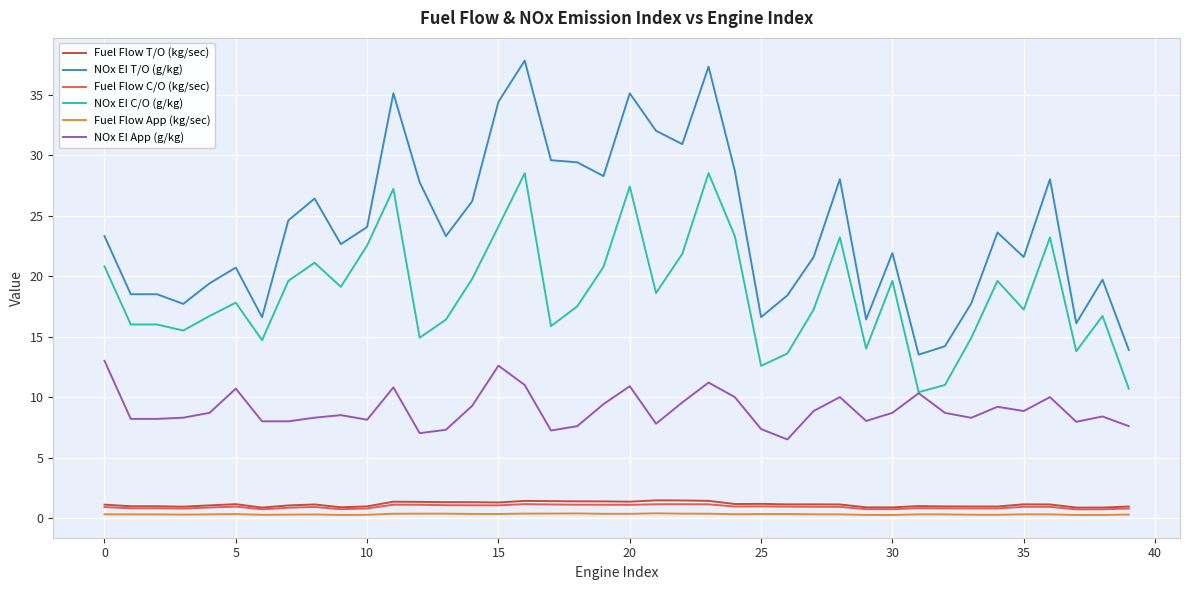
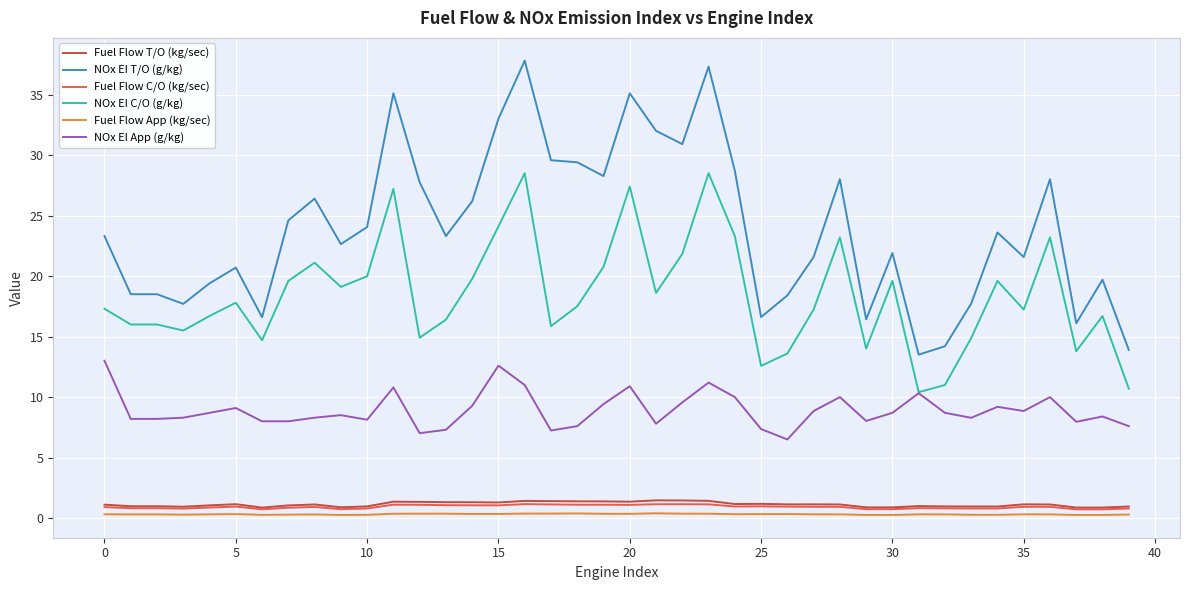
NOx EI C/O (g/kg), 0: 20.8 -> 17.3
NOx EI App (g/kg), 5: 10.7 -> 9.1
NOx EI C/O (g/kg), 10: 22.5 -> 20.0
NOx EI T/O (g/kg), 15: 34.4 -> 33.0
